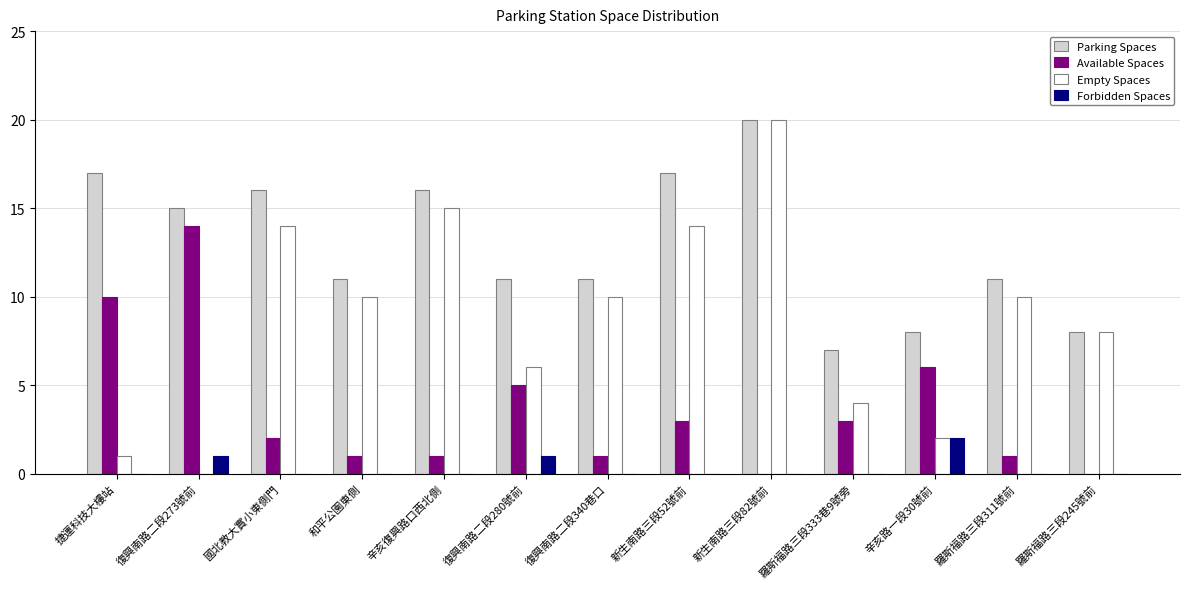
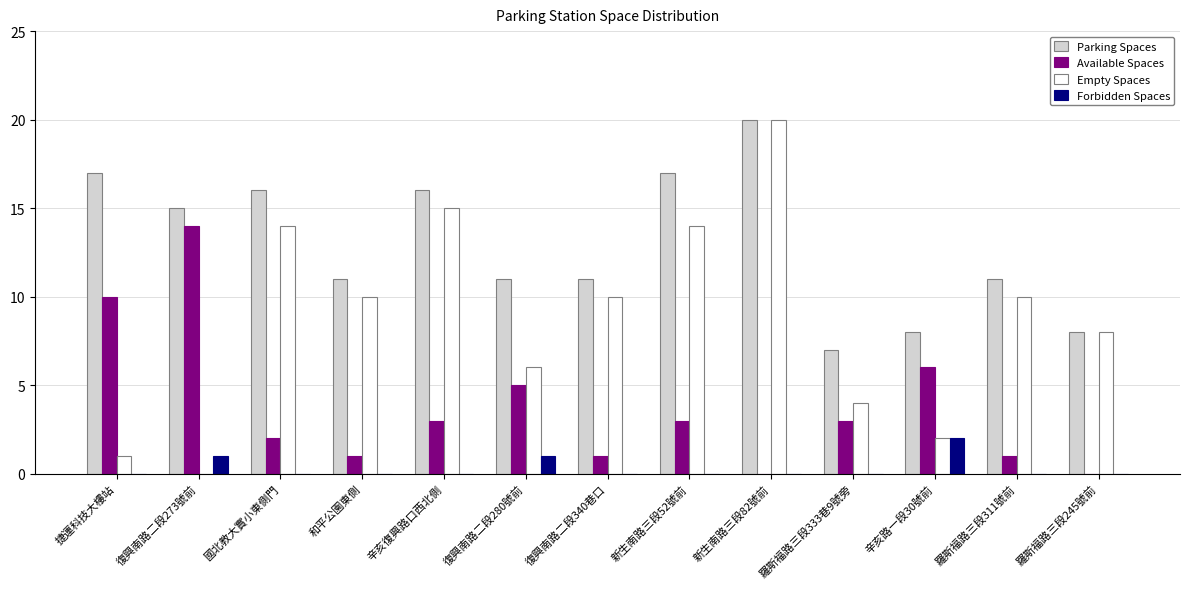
Available Spaces, 辛亥復興路口西北側: 1 -> 3
